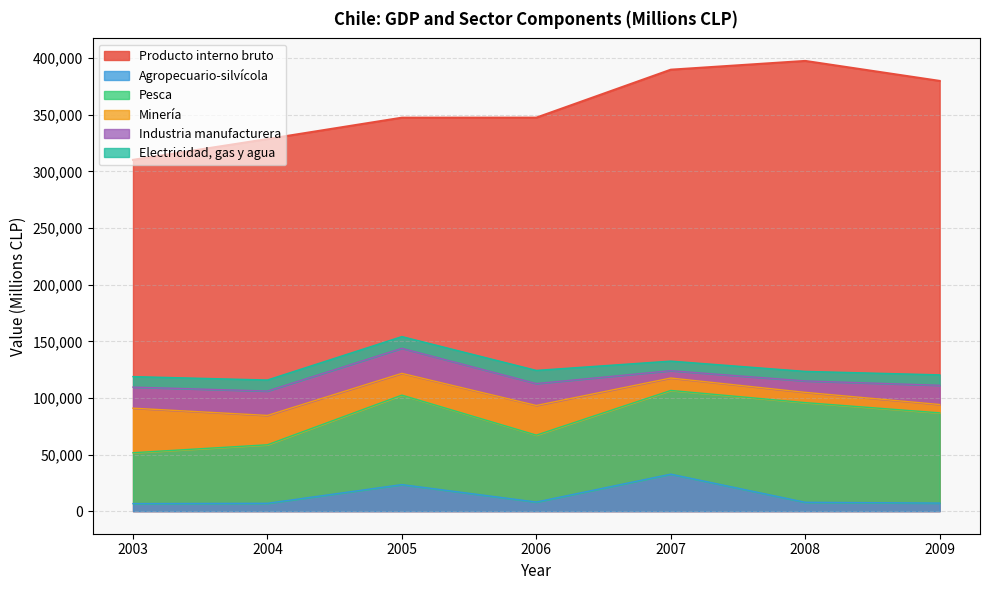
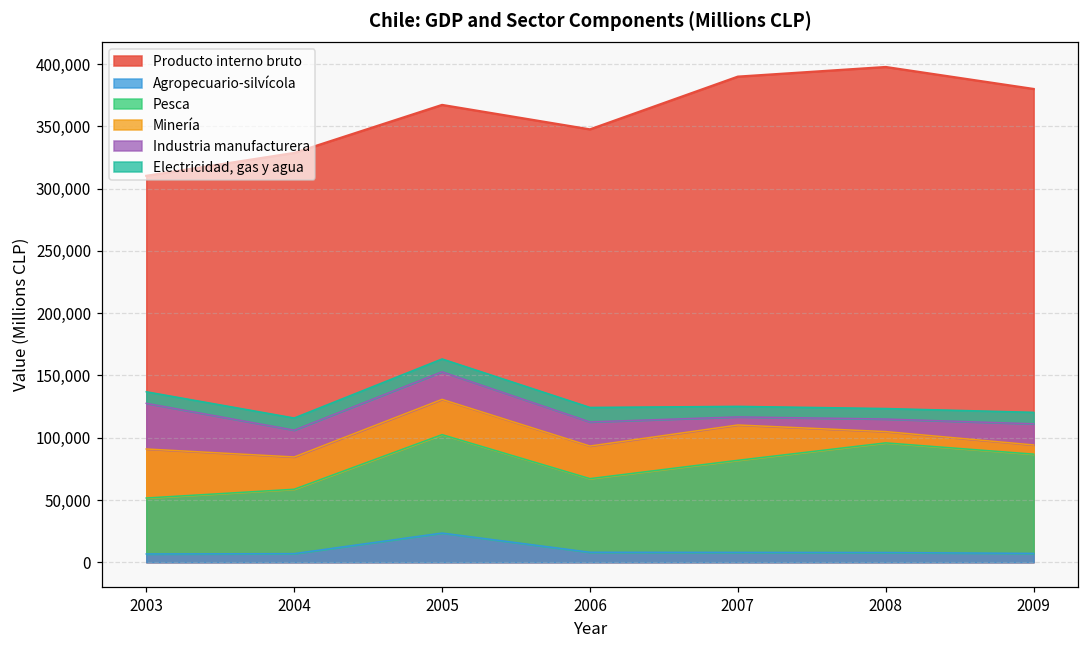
Industria manufacturera, 2003: 19,000 -> 37,000
Producto interno bruto, 2005: 348,000 -> 367,000
Minería, 2005: 19,000 -> 28,000
Agropecuario-silvícola, 2007: 33,000 -> 8,000
Minería, 2007: 11,000 -> 28,000
